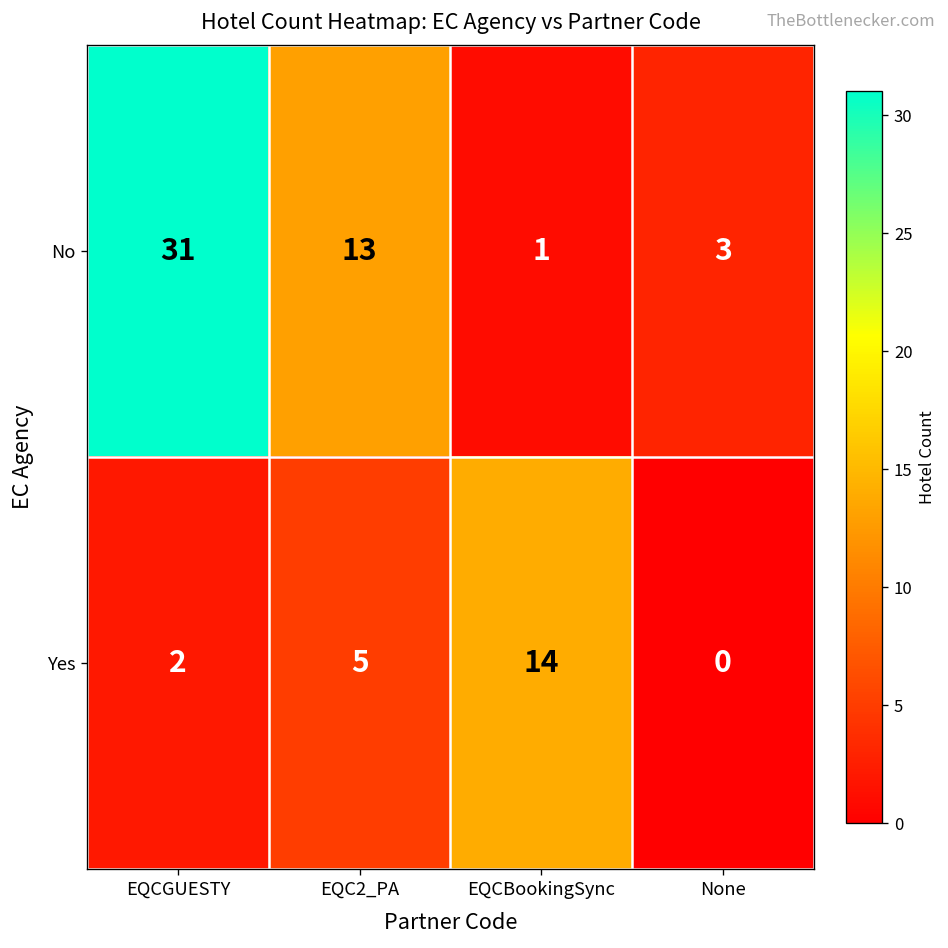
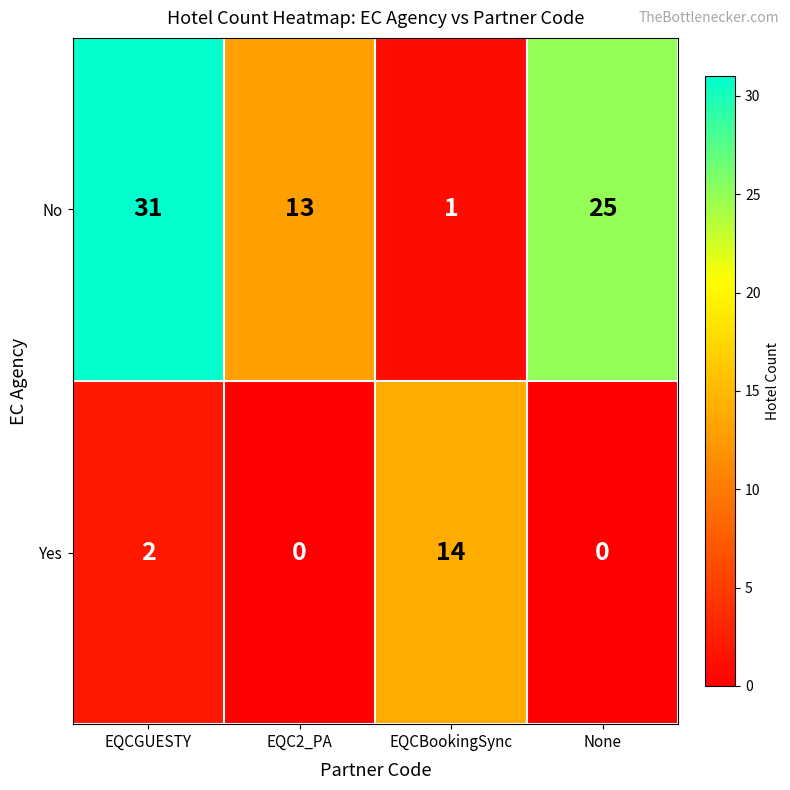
No, None: 3 -> 25
Yes, EQC2_PA: 5 -> 0
